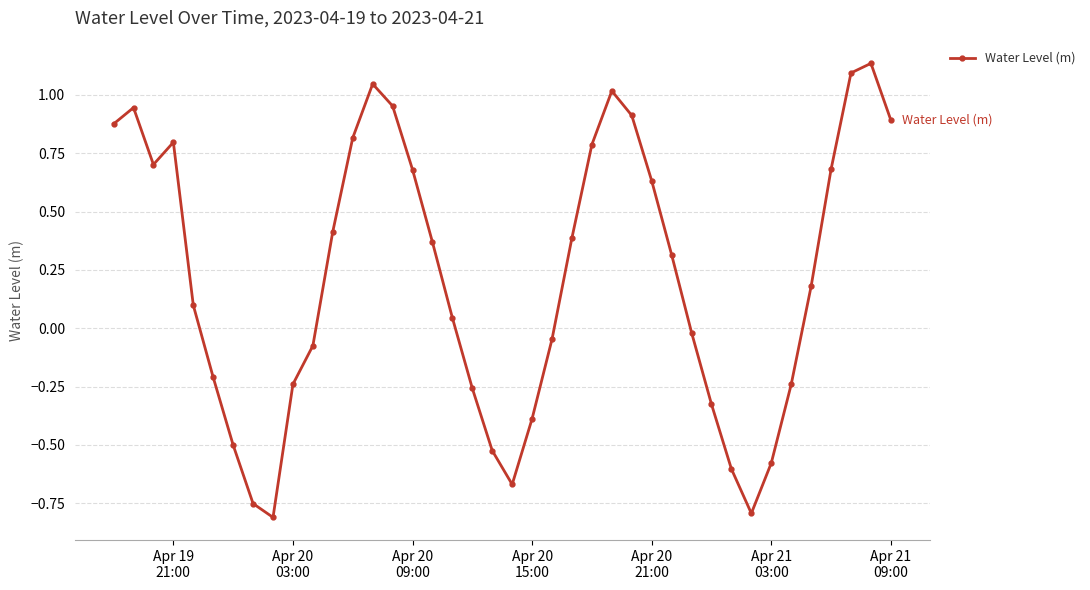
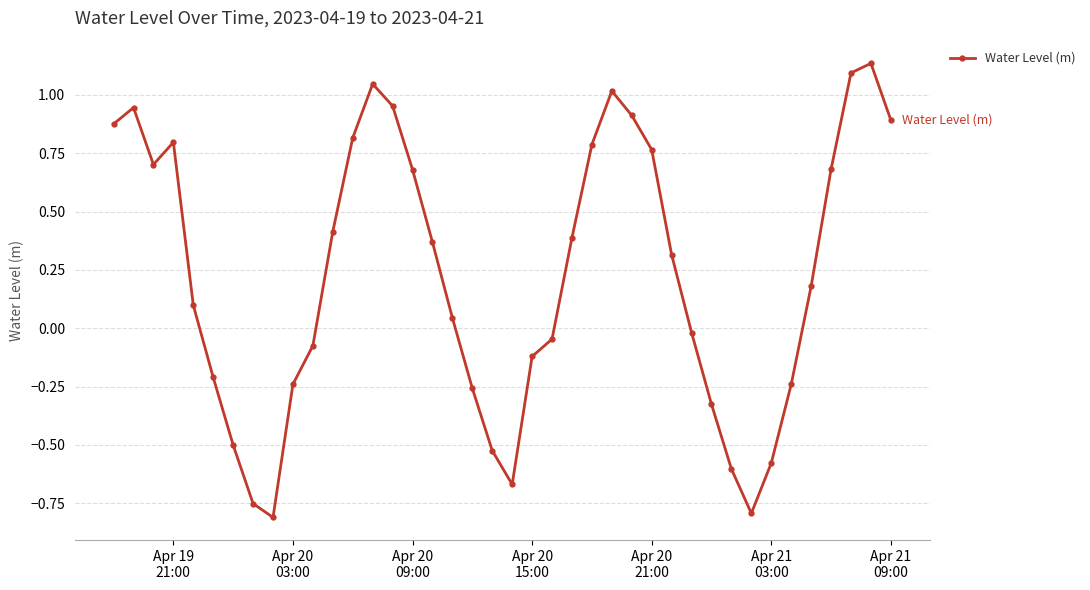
Apr 20 15:00: -0.39 -> -0.12
Apr 20 21:00: 0.63 -> 0.77
